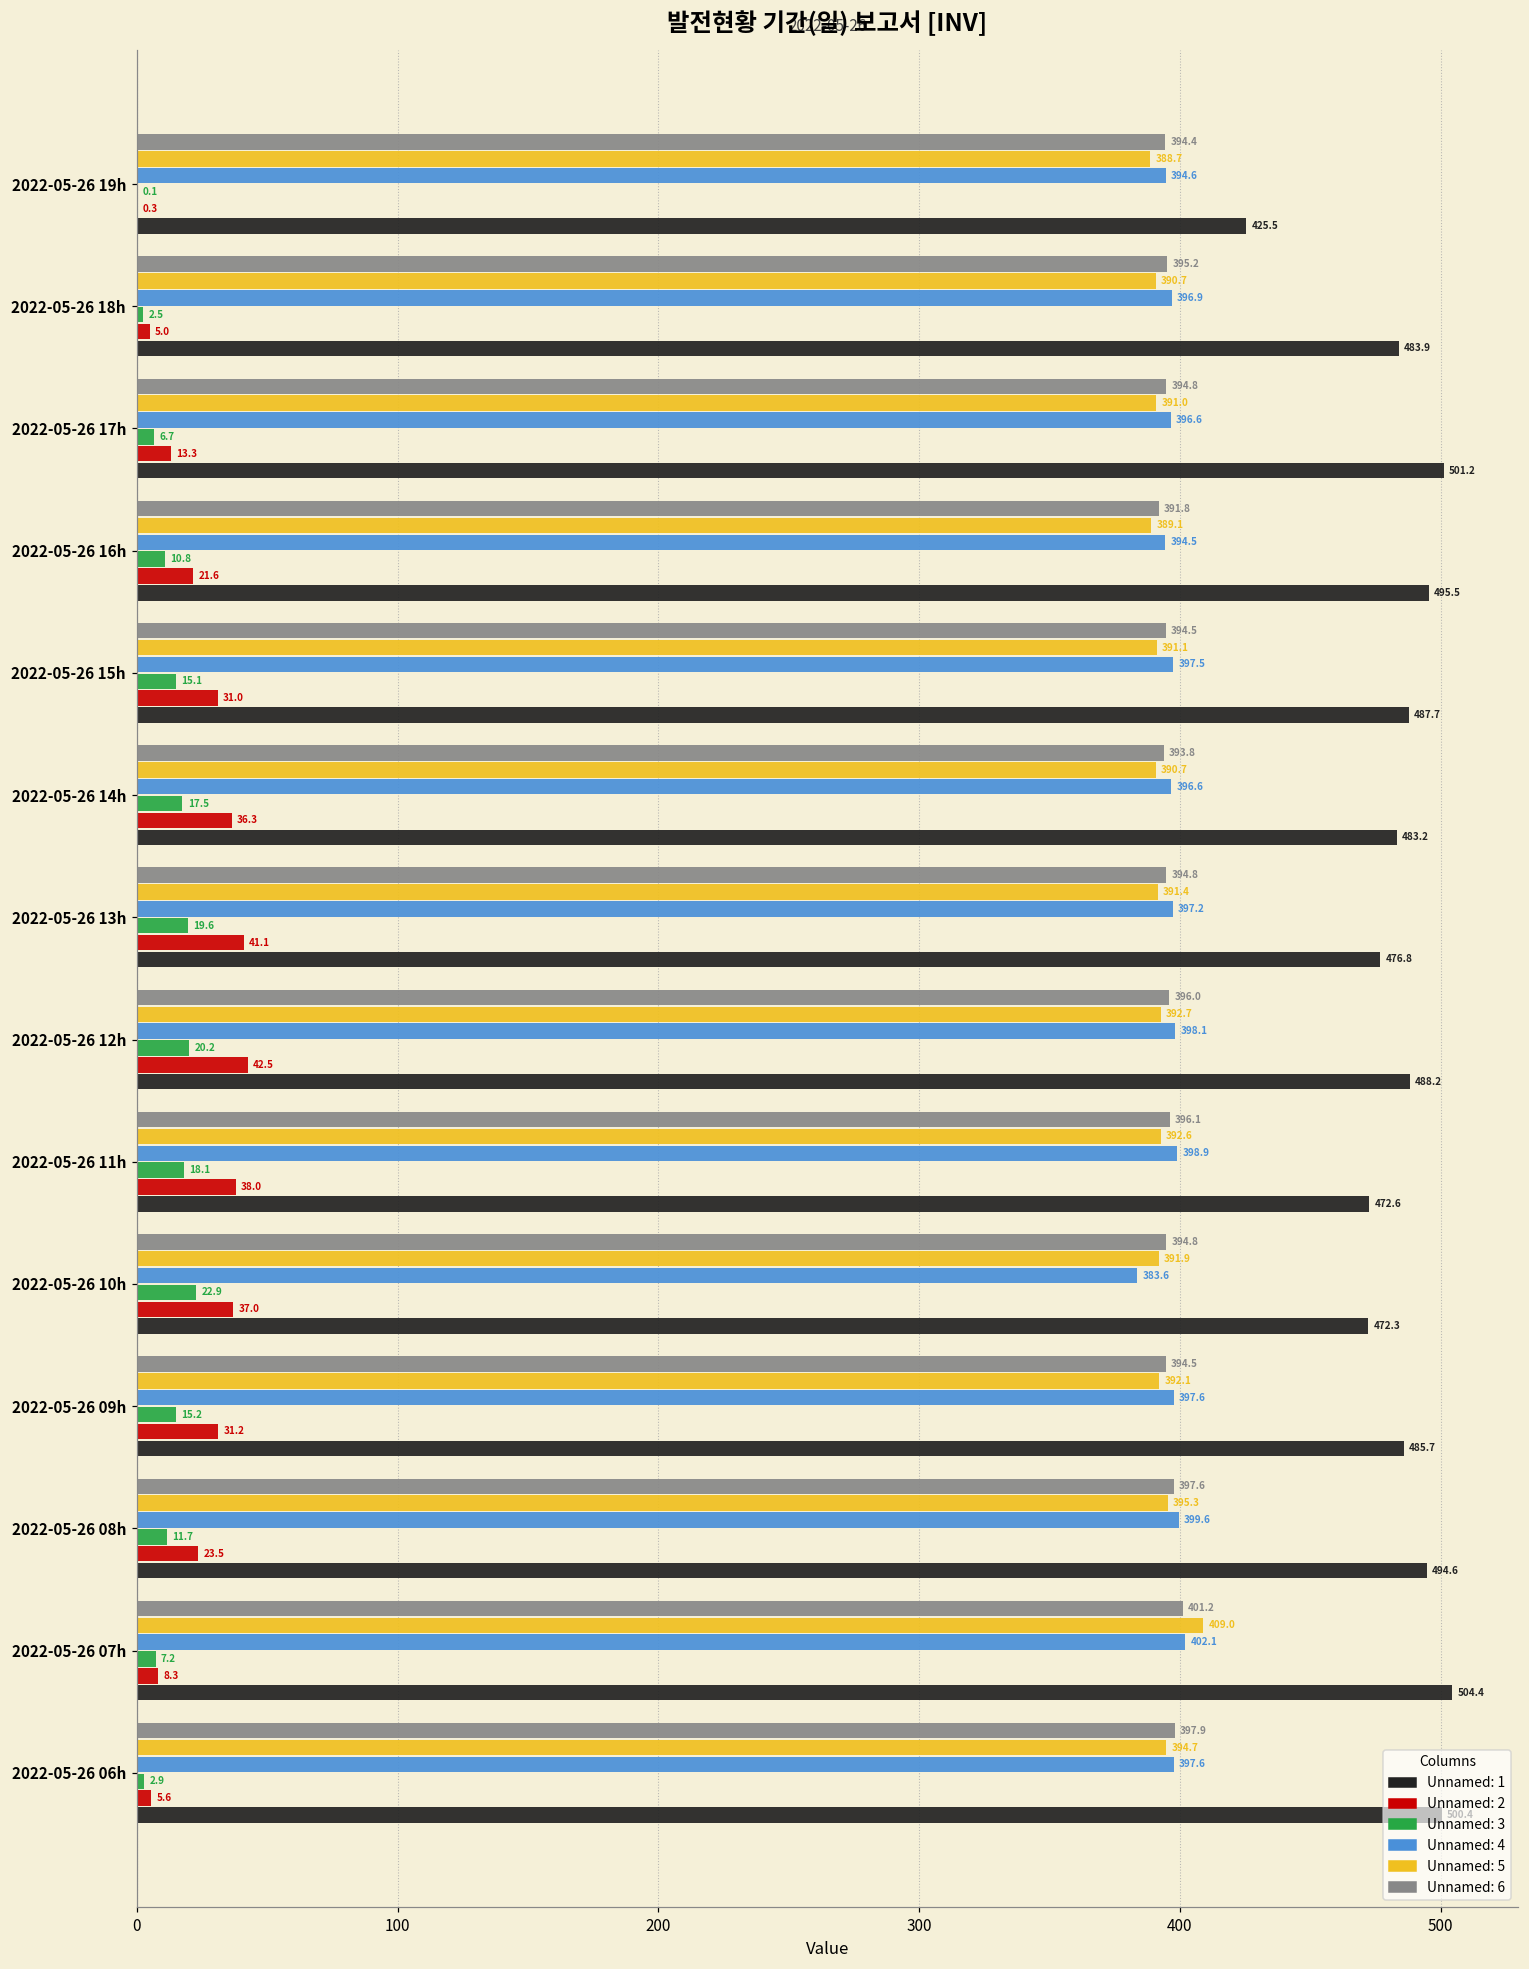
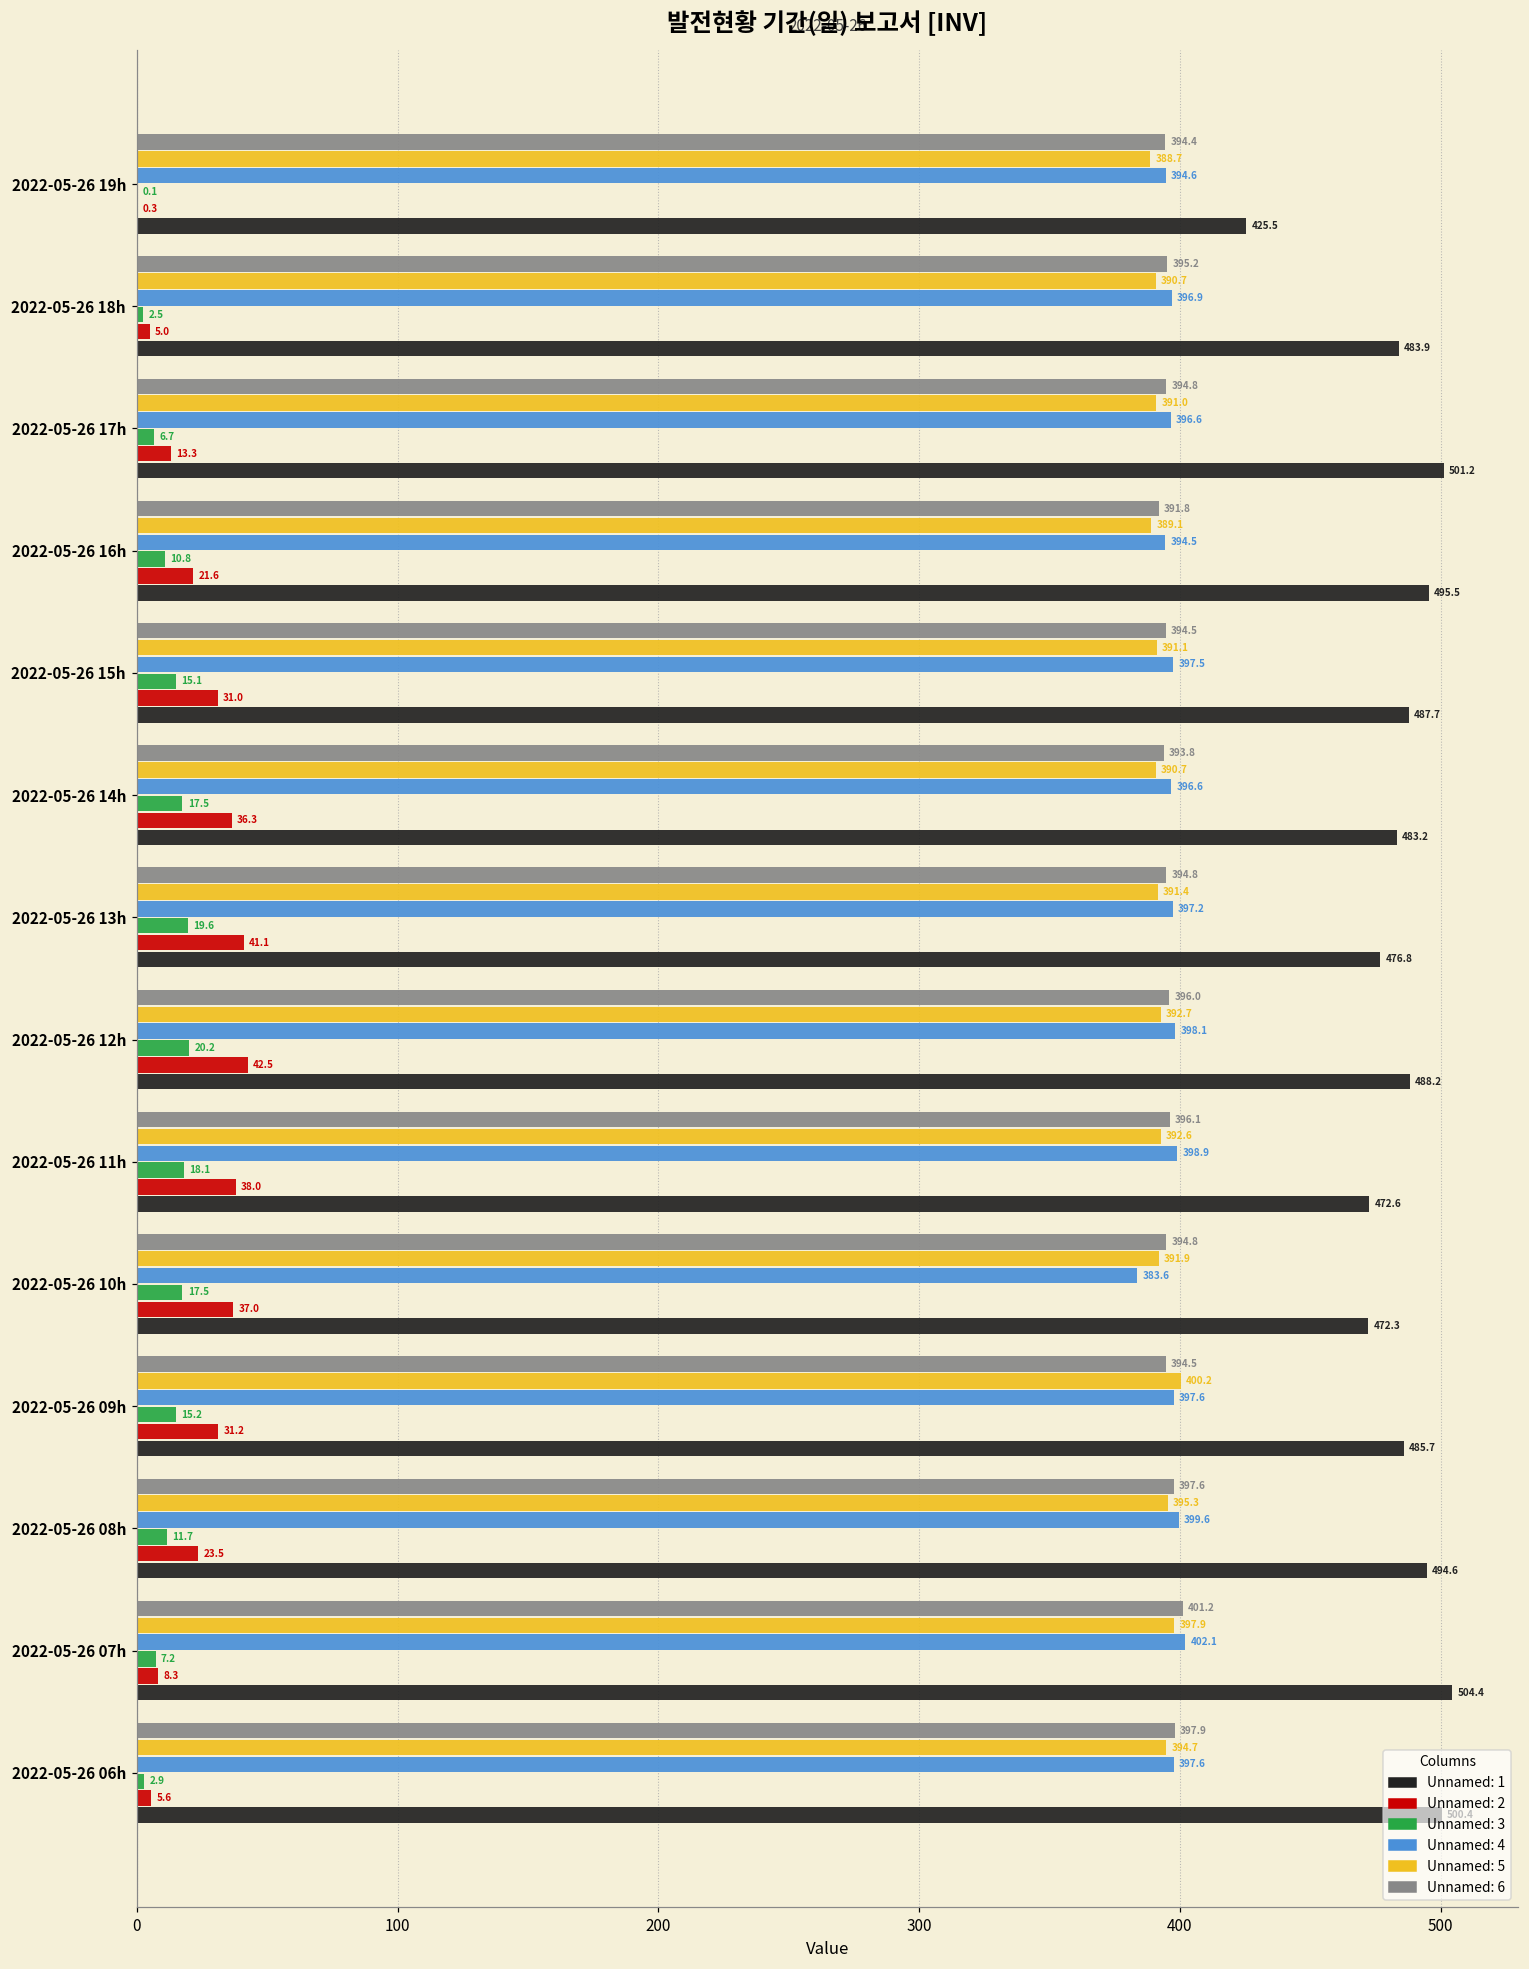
Unnamed: 3, 2022-05-26 10h: 22.9 -> 17.5
Unnamed: 5, 2022-05-26 09h: 392.1 -> 400.2
Unnamed: 5, 2022-05-26 07h: 409.0 -> 397.9
